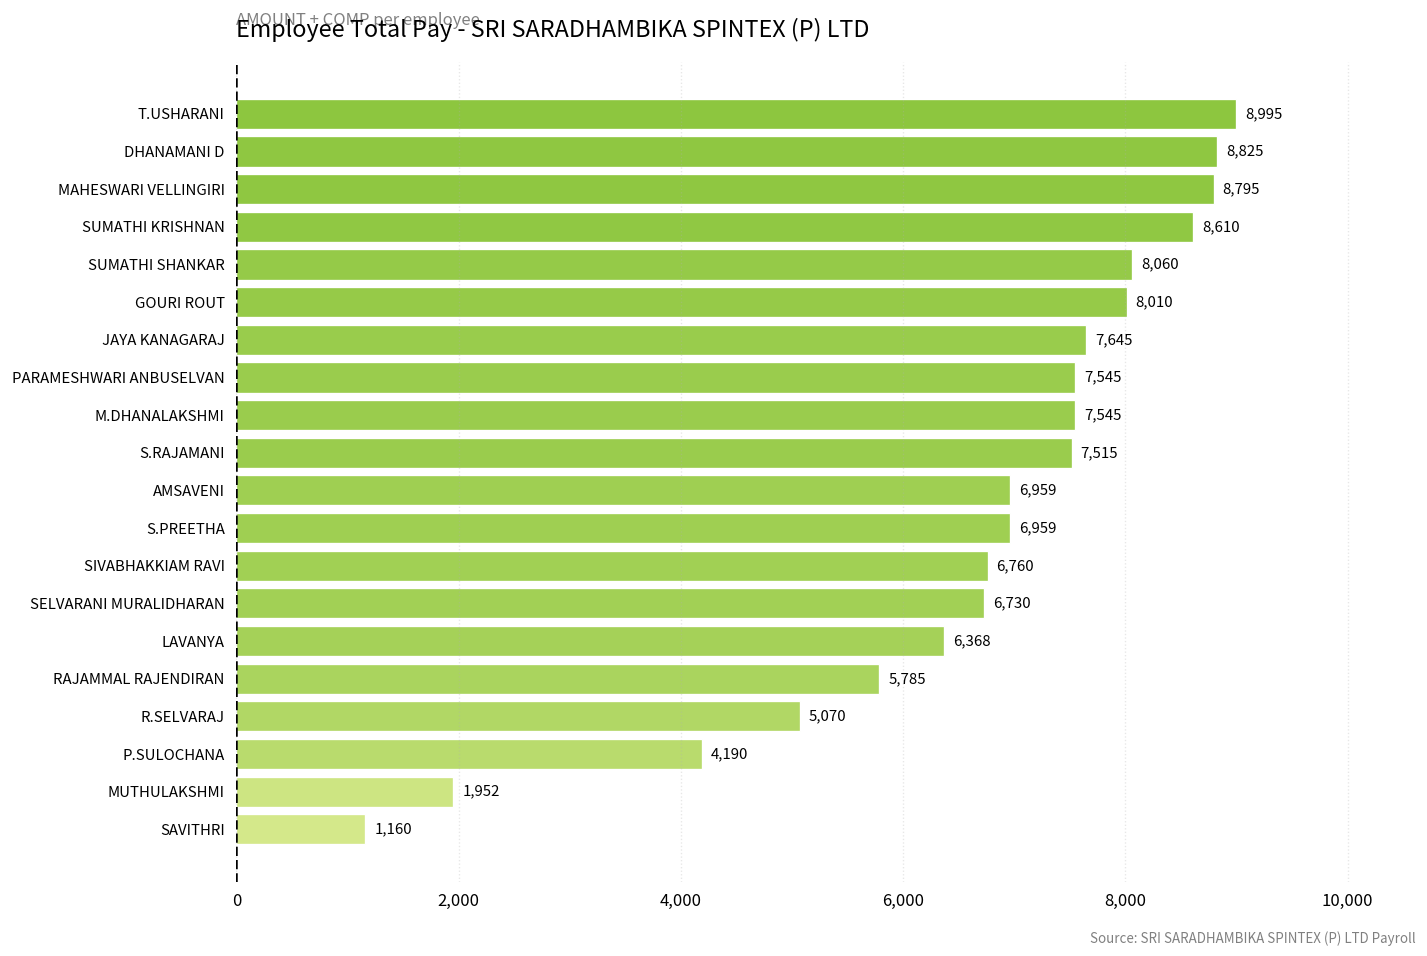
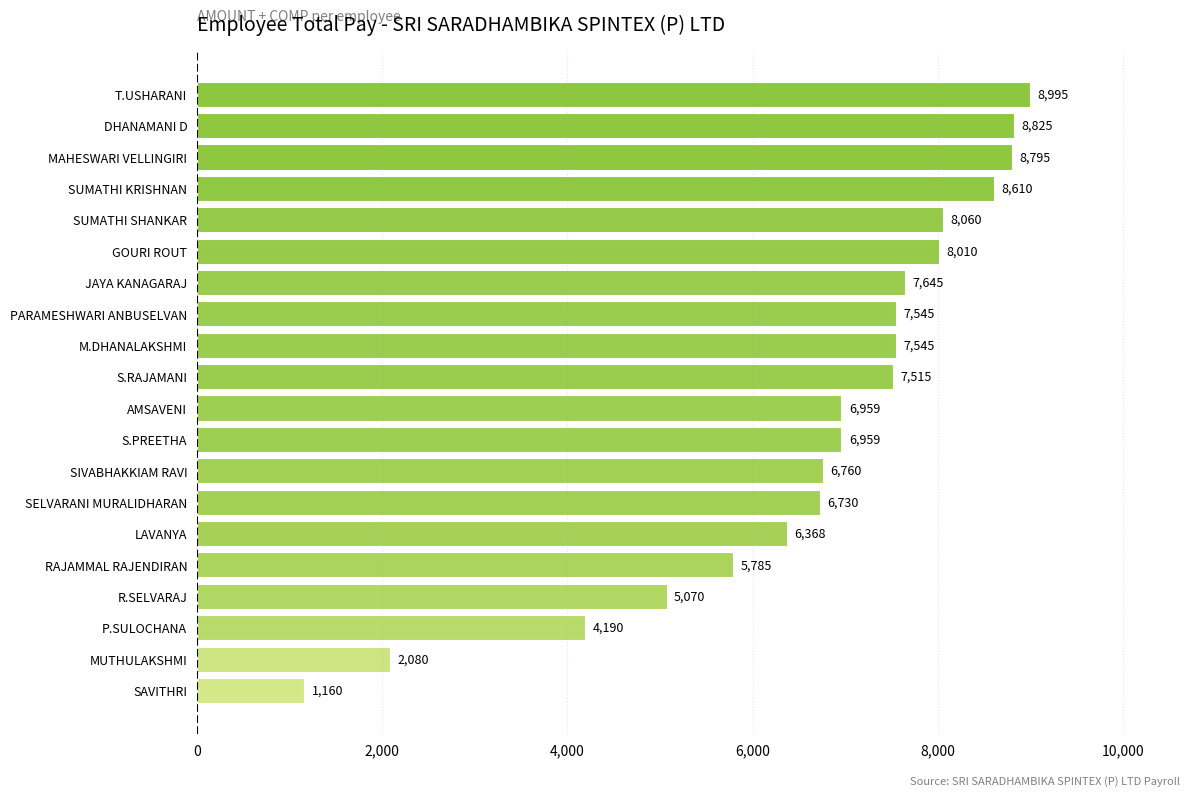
MUTHULAKSHMI: 1,952 -> 2,080
